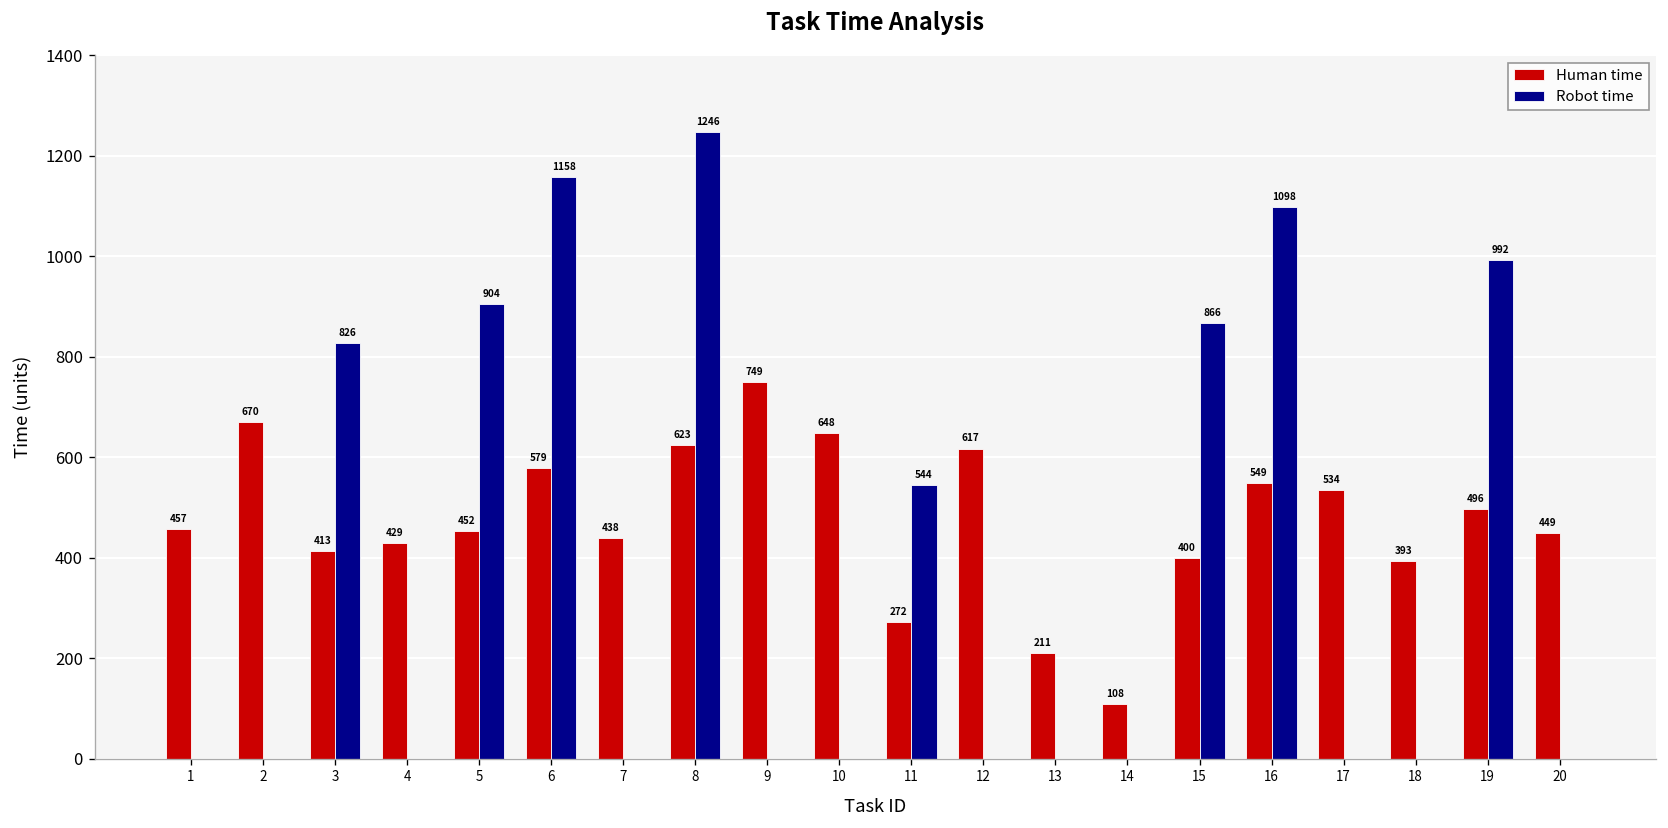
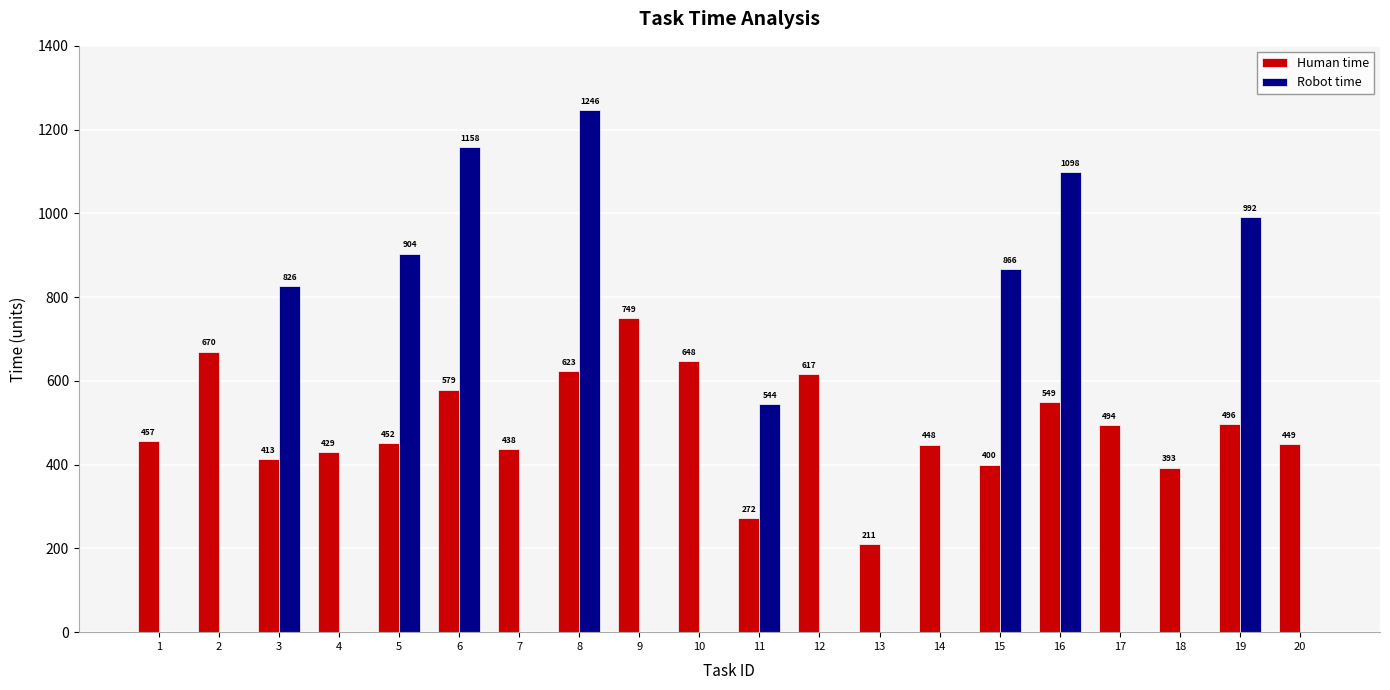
Human time, 14: 108 -> 448
Human time, 17: 534 -> 494
